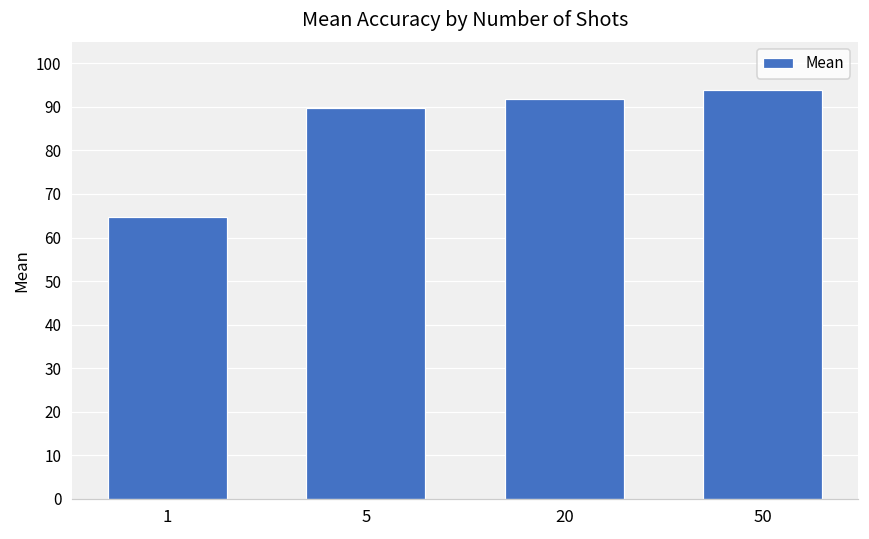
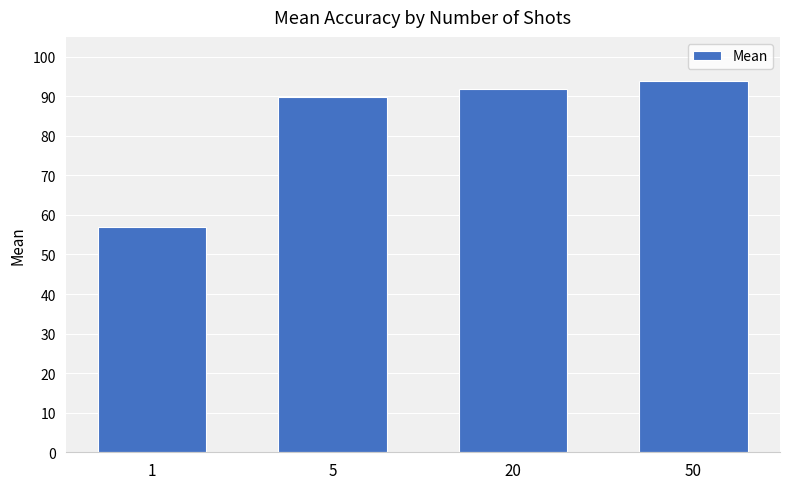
1: 65 -> 57
